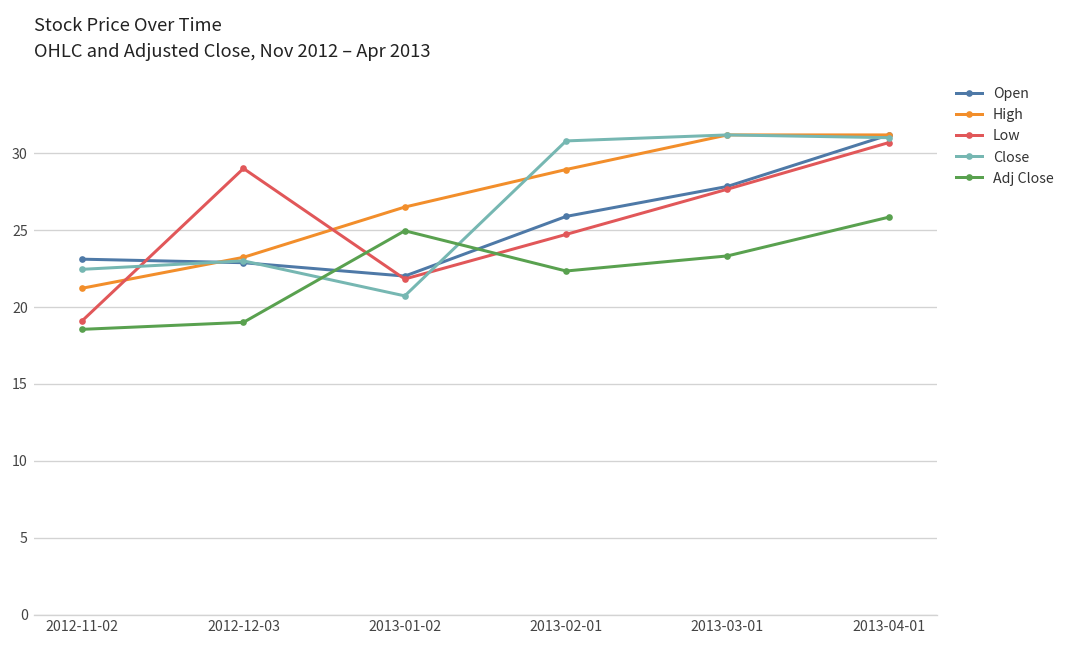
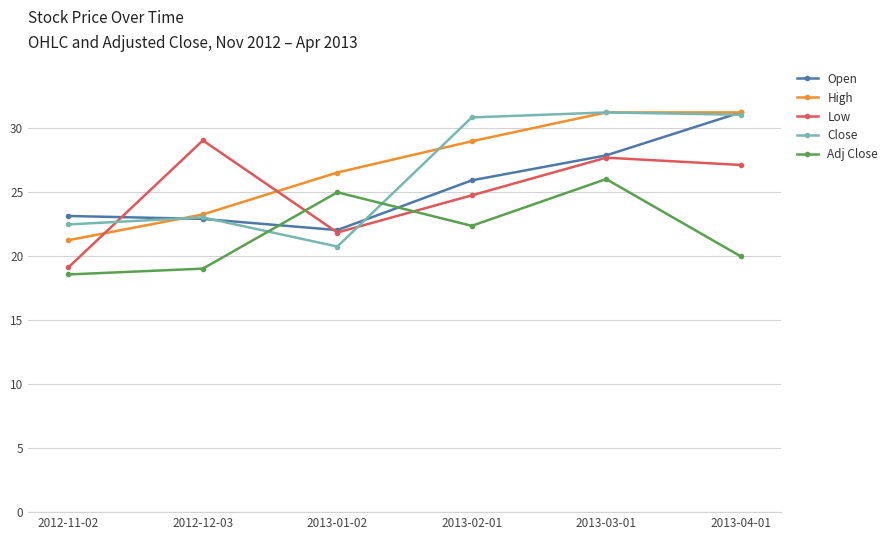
Adj Close, 2013-03-01: 23.3 -> 26.0
Low, 2013-04-01: 30.7 -> 27.1
Adj Close, 2013-04-01: 25.8 -> 20.0
